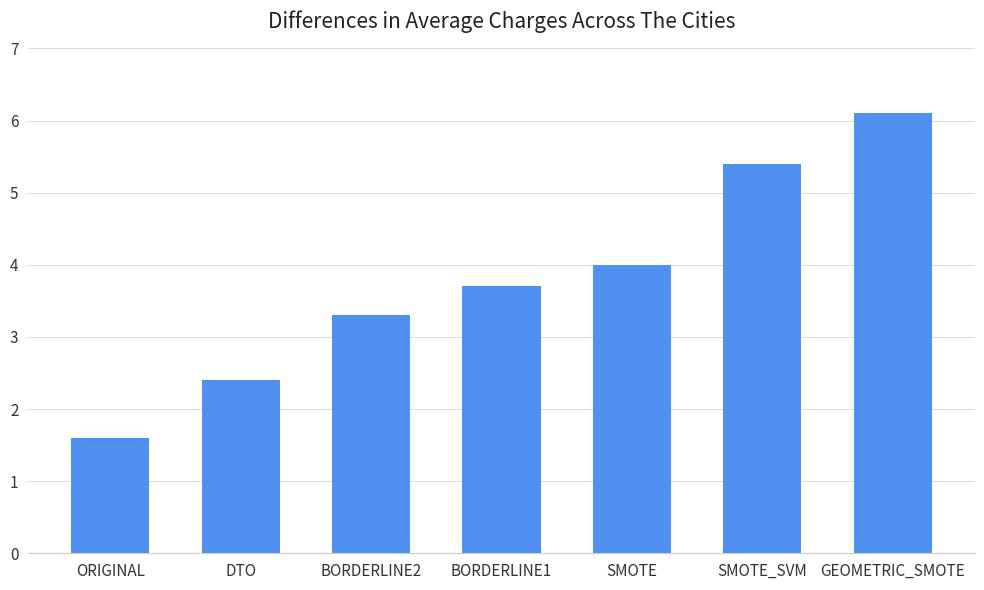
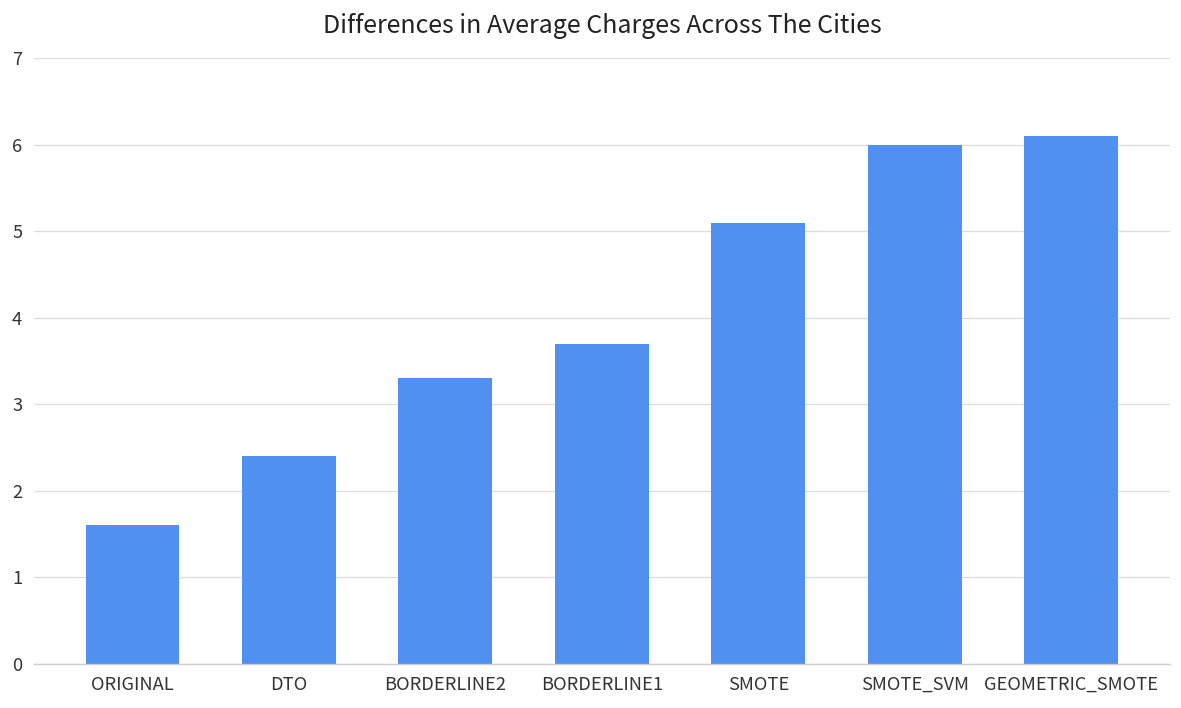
SMOTE: 4.0 -> 5.1
SMOTE_SVM: 5.4 -> 6.0
